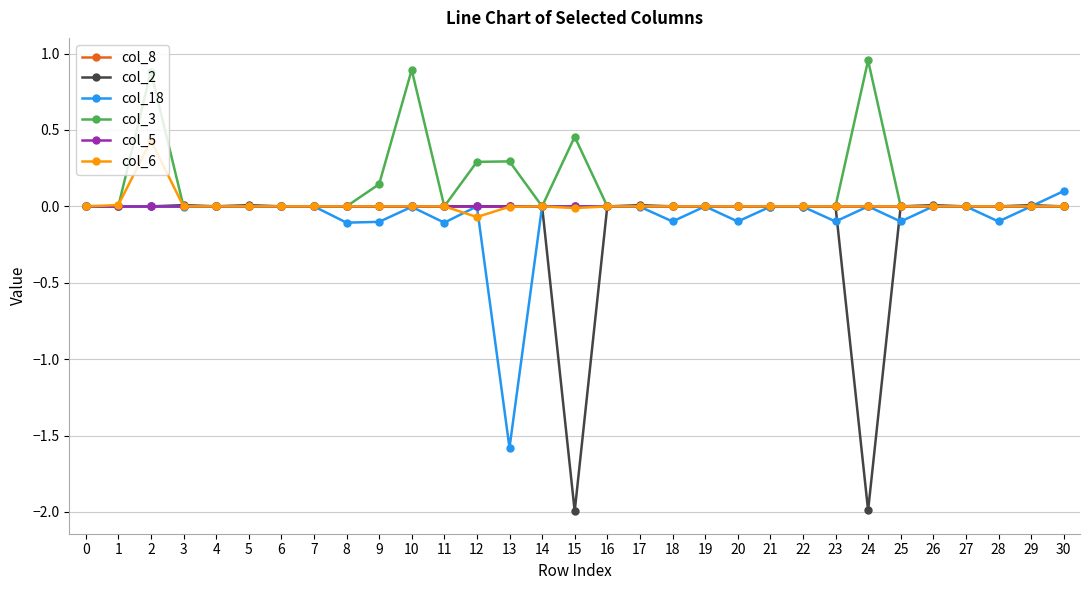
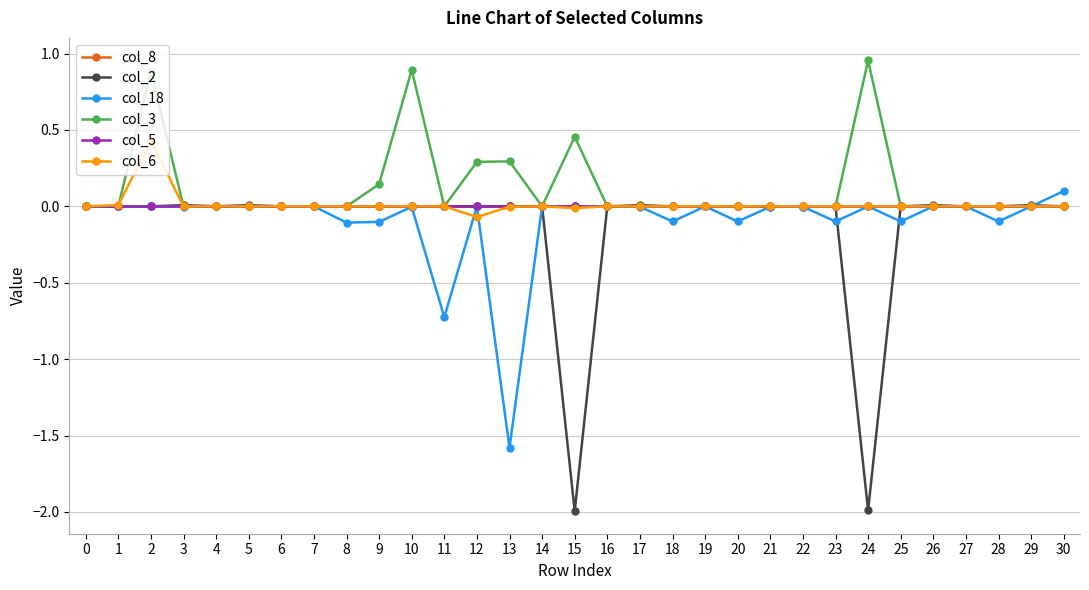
col_18, 11: -0.11 -> -0.73
